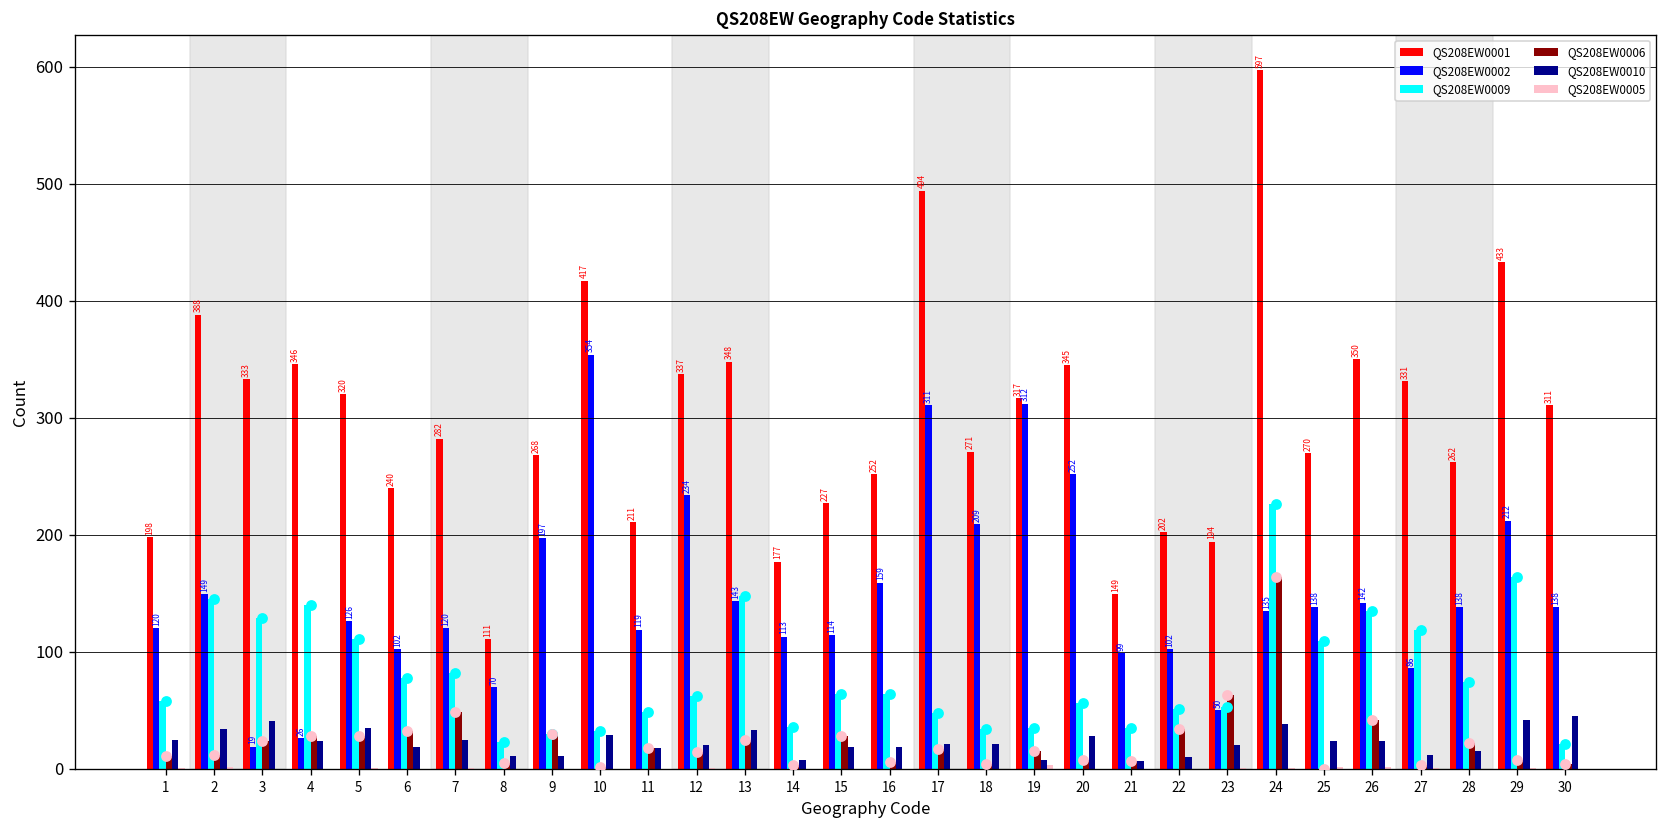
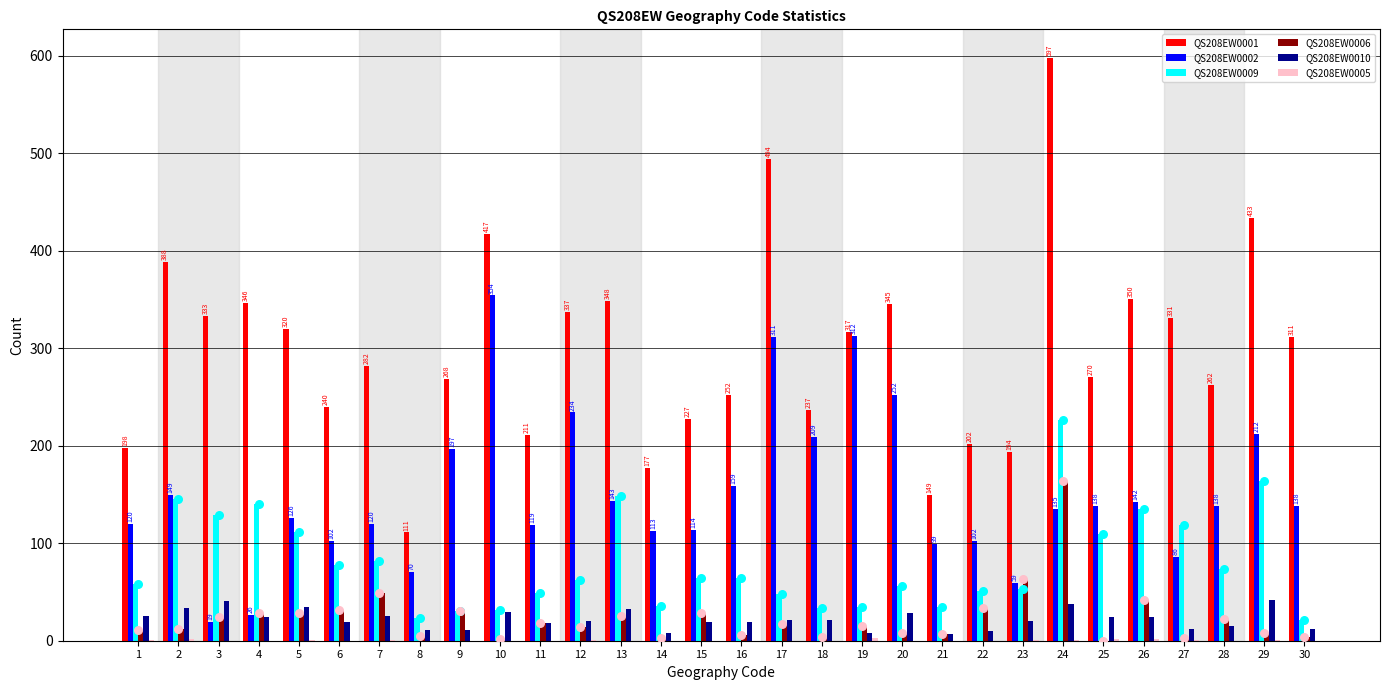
QS208EW0001, 18: 271 -> 237
QS208EW0002, 23: 50 -> 59
QS208EW0010, 30: 50 -> 10
